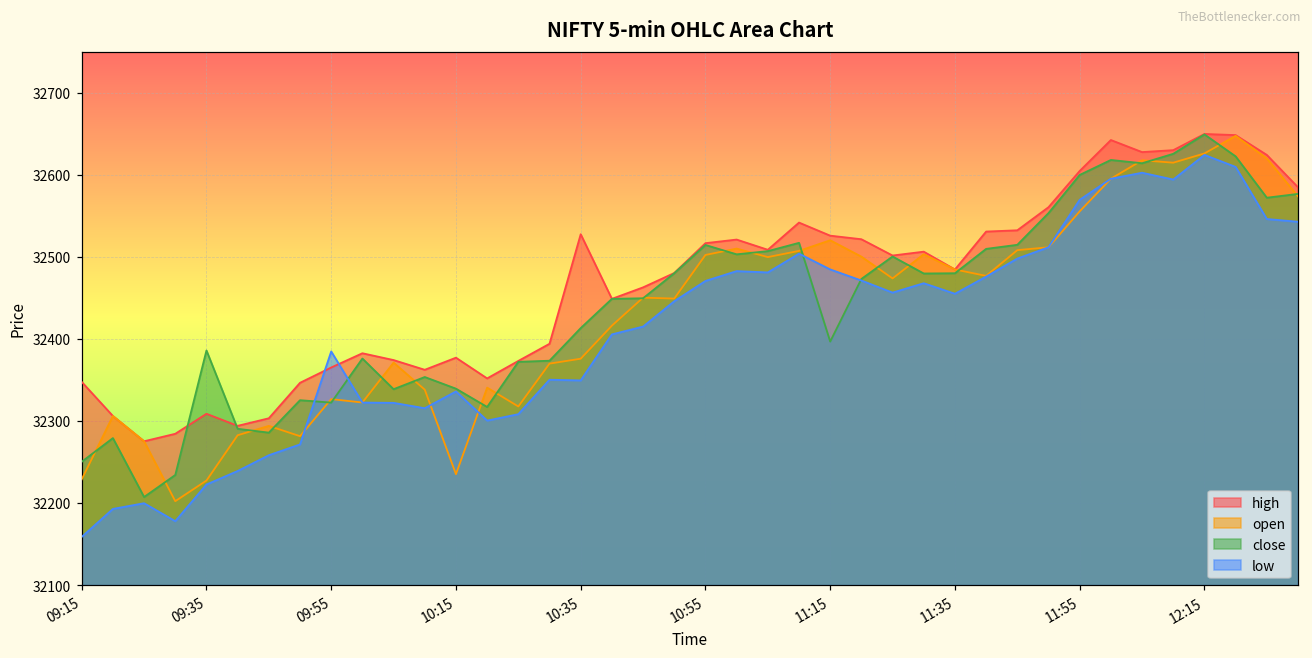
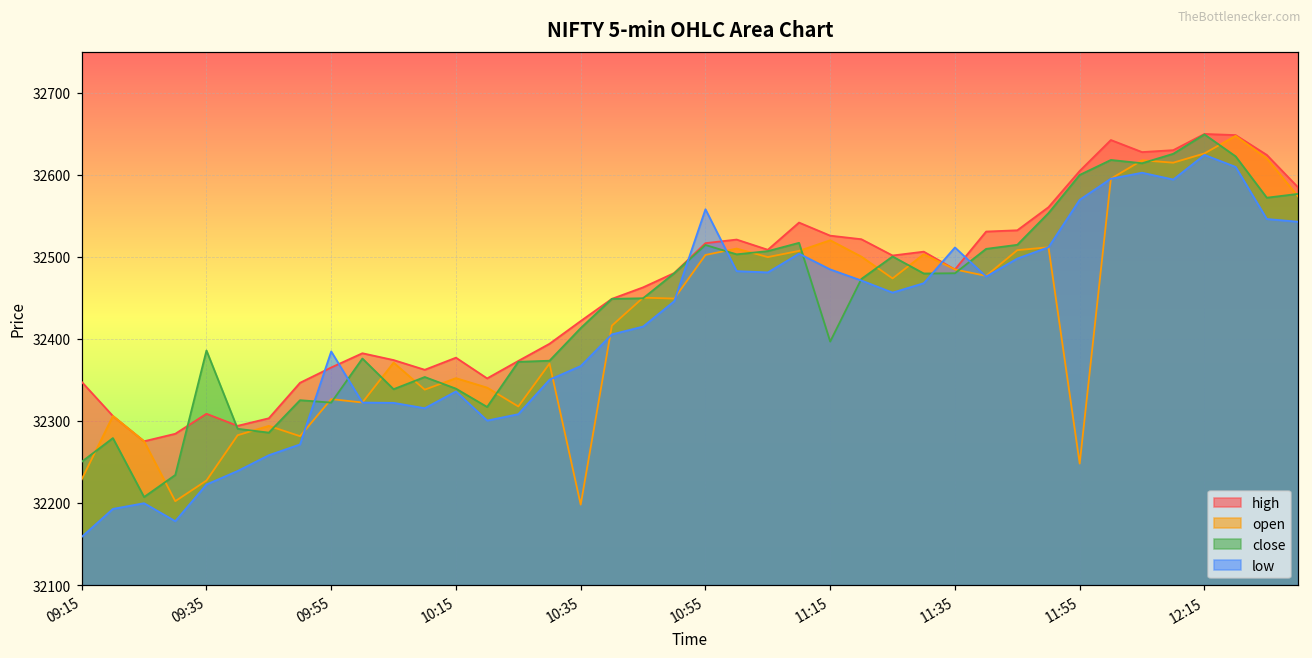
open, 10:15: 32240 -> 32350
high, 10:35: 32530 -> 32420
open, 10:35: 32380 -> 32200
low, 10:35: 32350 -> 32370
low, 10:55: 32470 -> 32560
low, 11:35: 32460 -> 32510
open, 11:55: 32560 -> 32250
